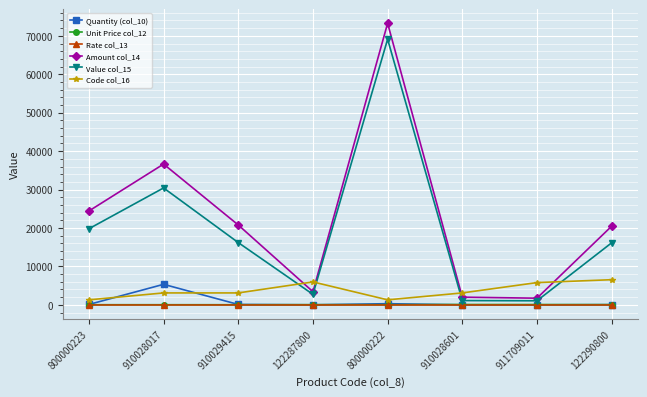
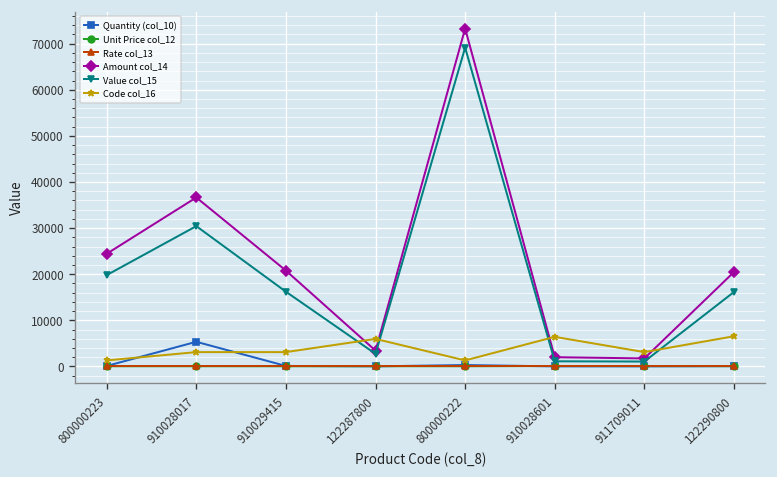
Code col_16, 910028601: 3000 -> 6000
Code col_16, 911709011: 6000 -> 3000
